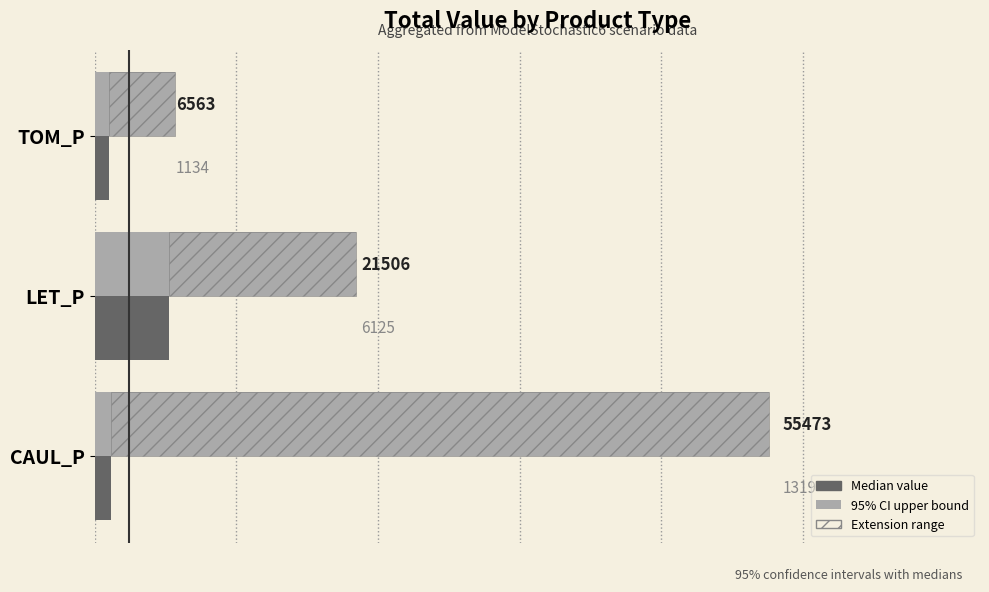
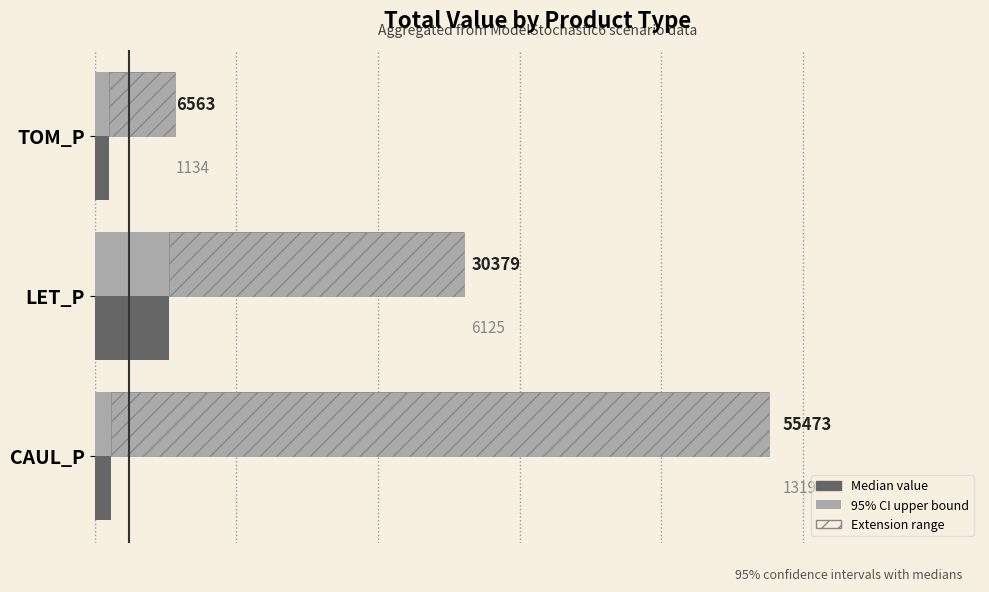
95% CI upper bound, LET_P: 21506 -> 30379
